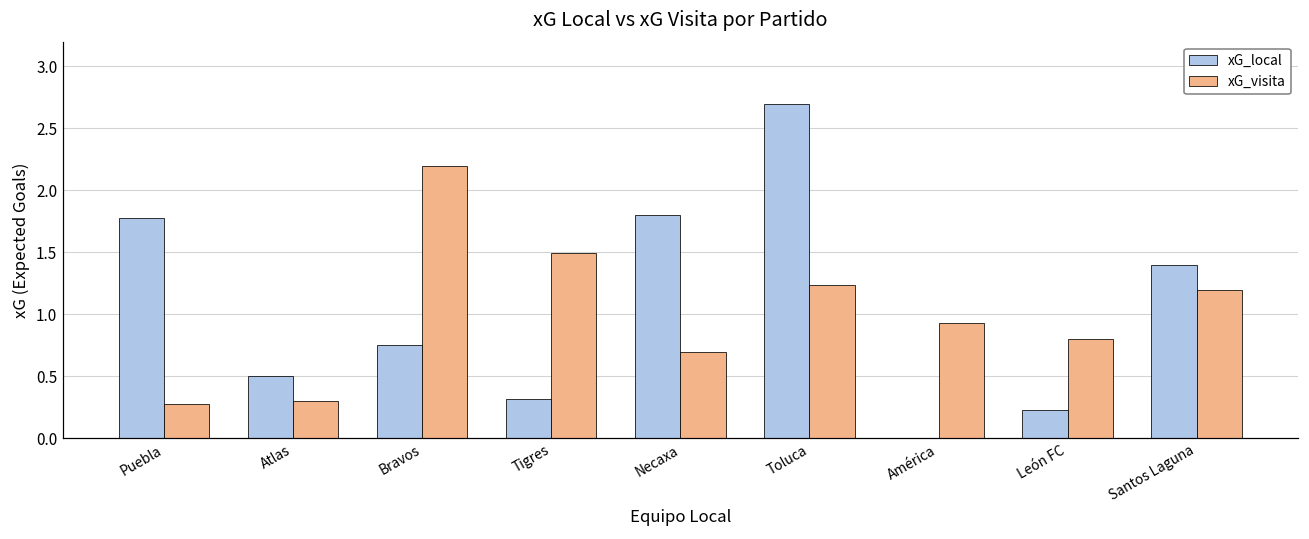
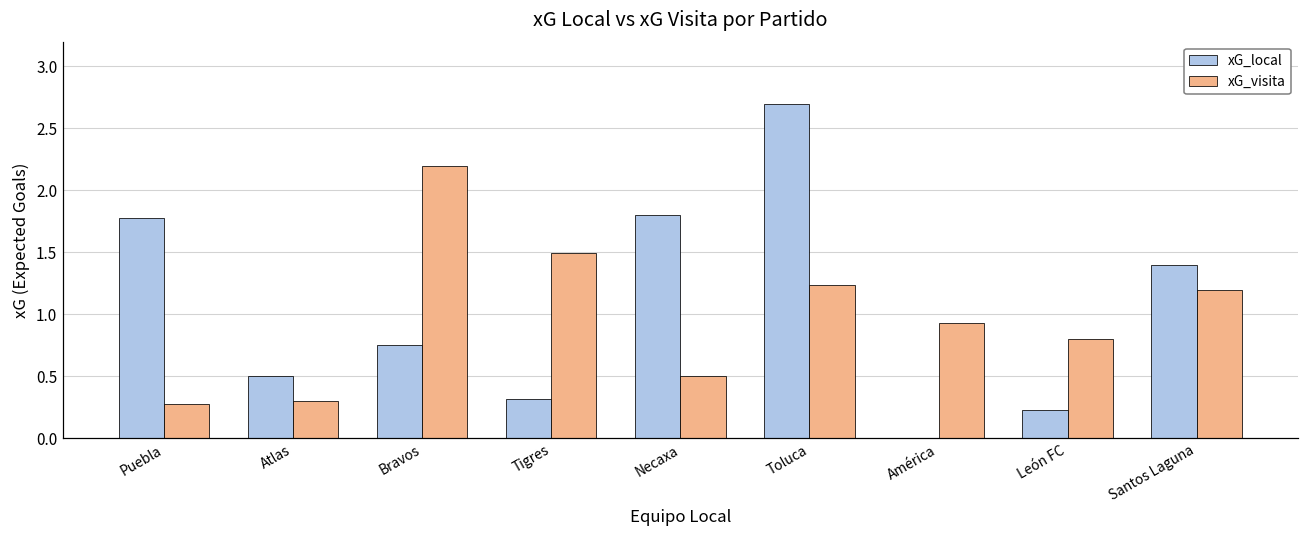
xG_visita, Necaxa: 0.7 -> 0.5
